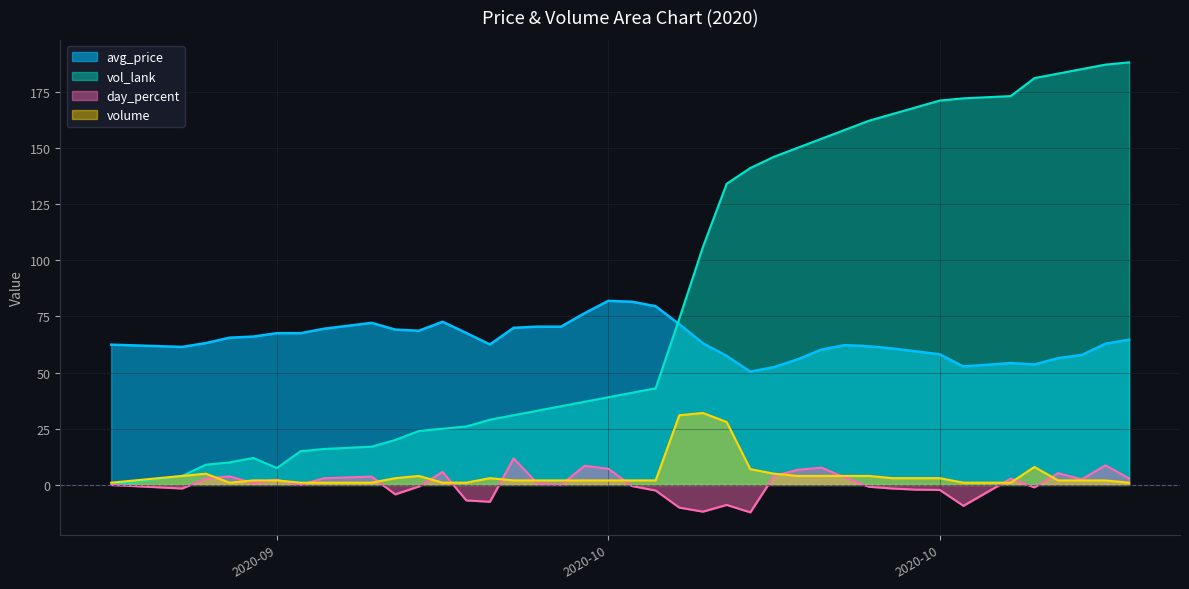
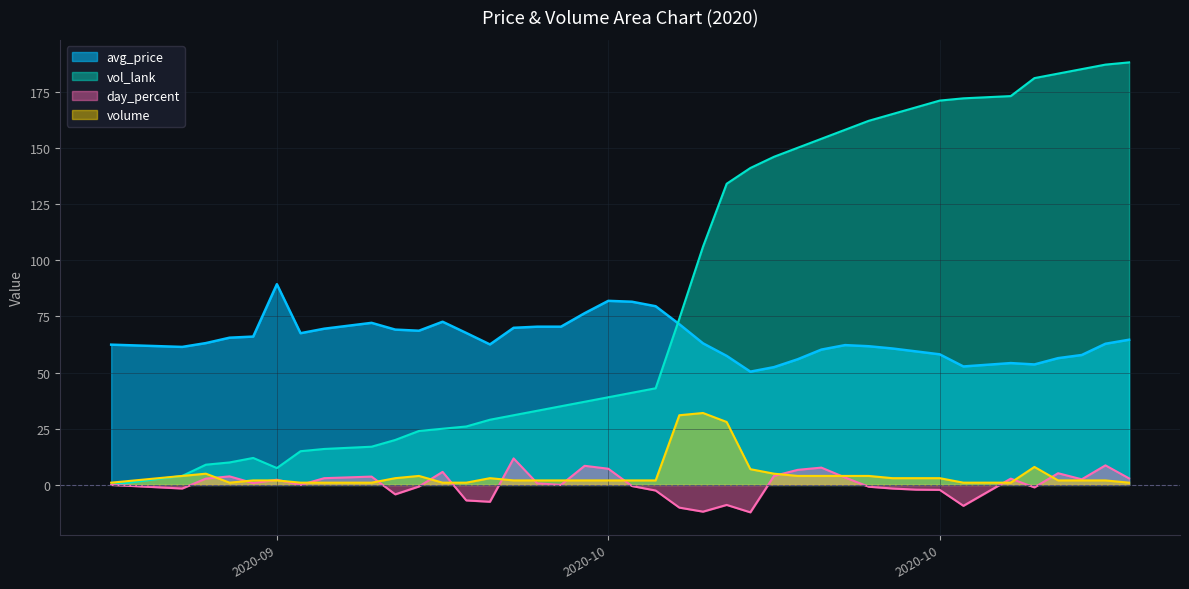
avg_price, 2020-09: 68 -> 89
